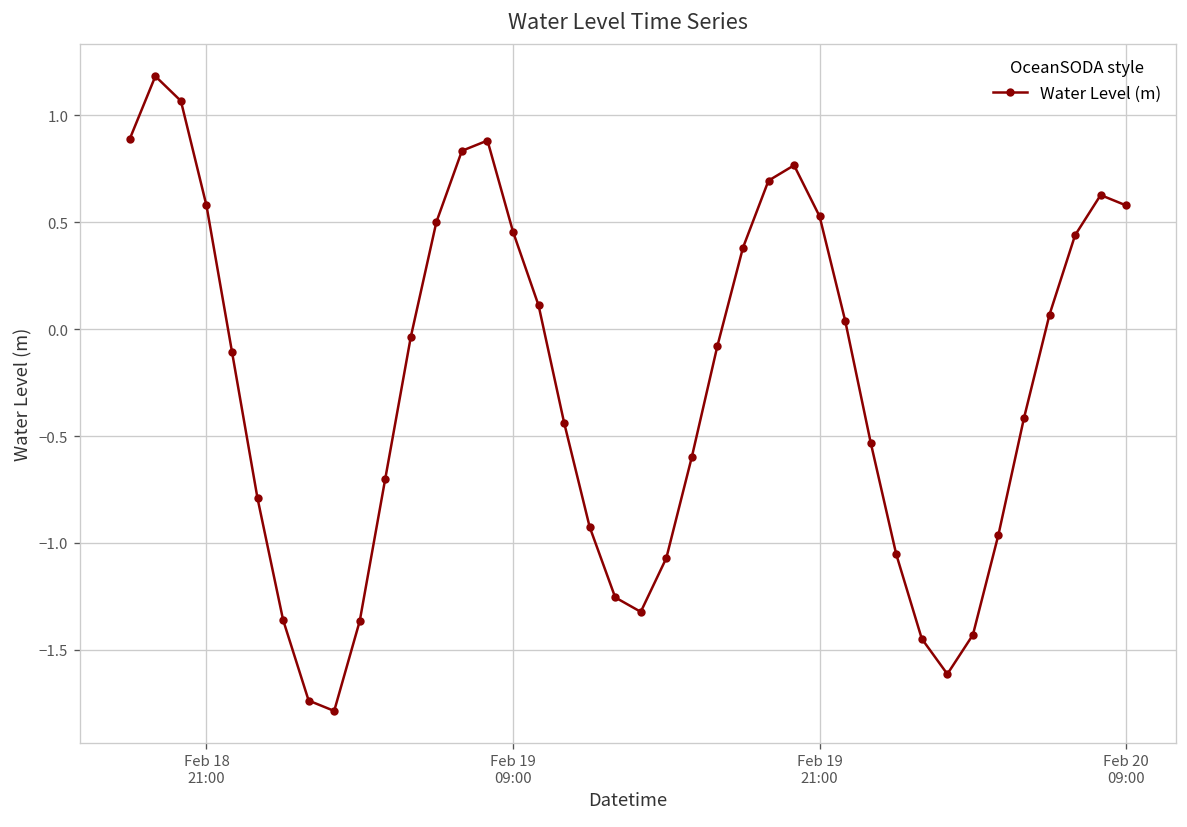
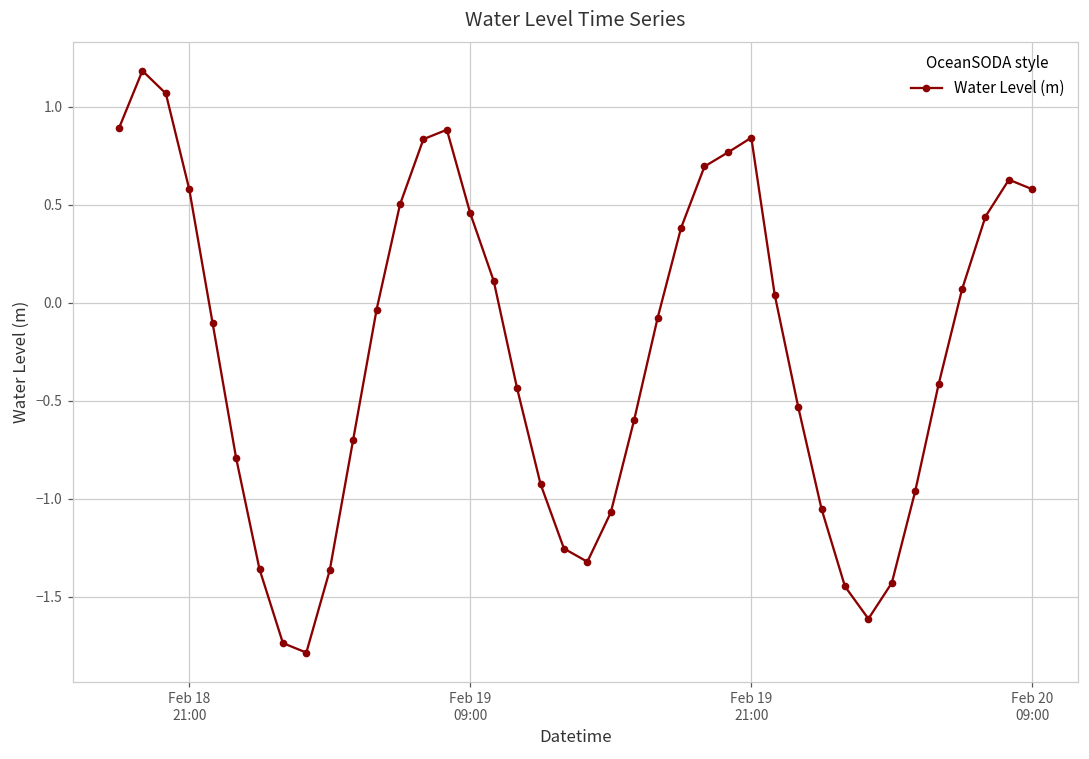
Feb 19 21:00: 0.53 -> 0.84
